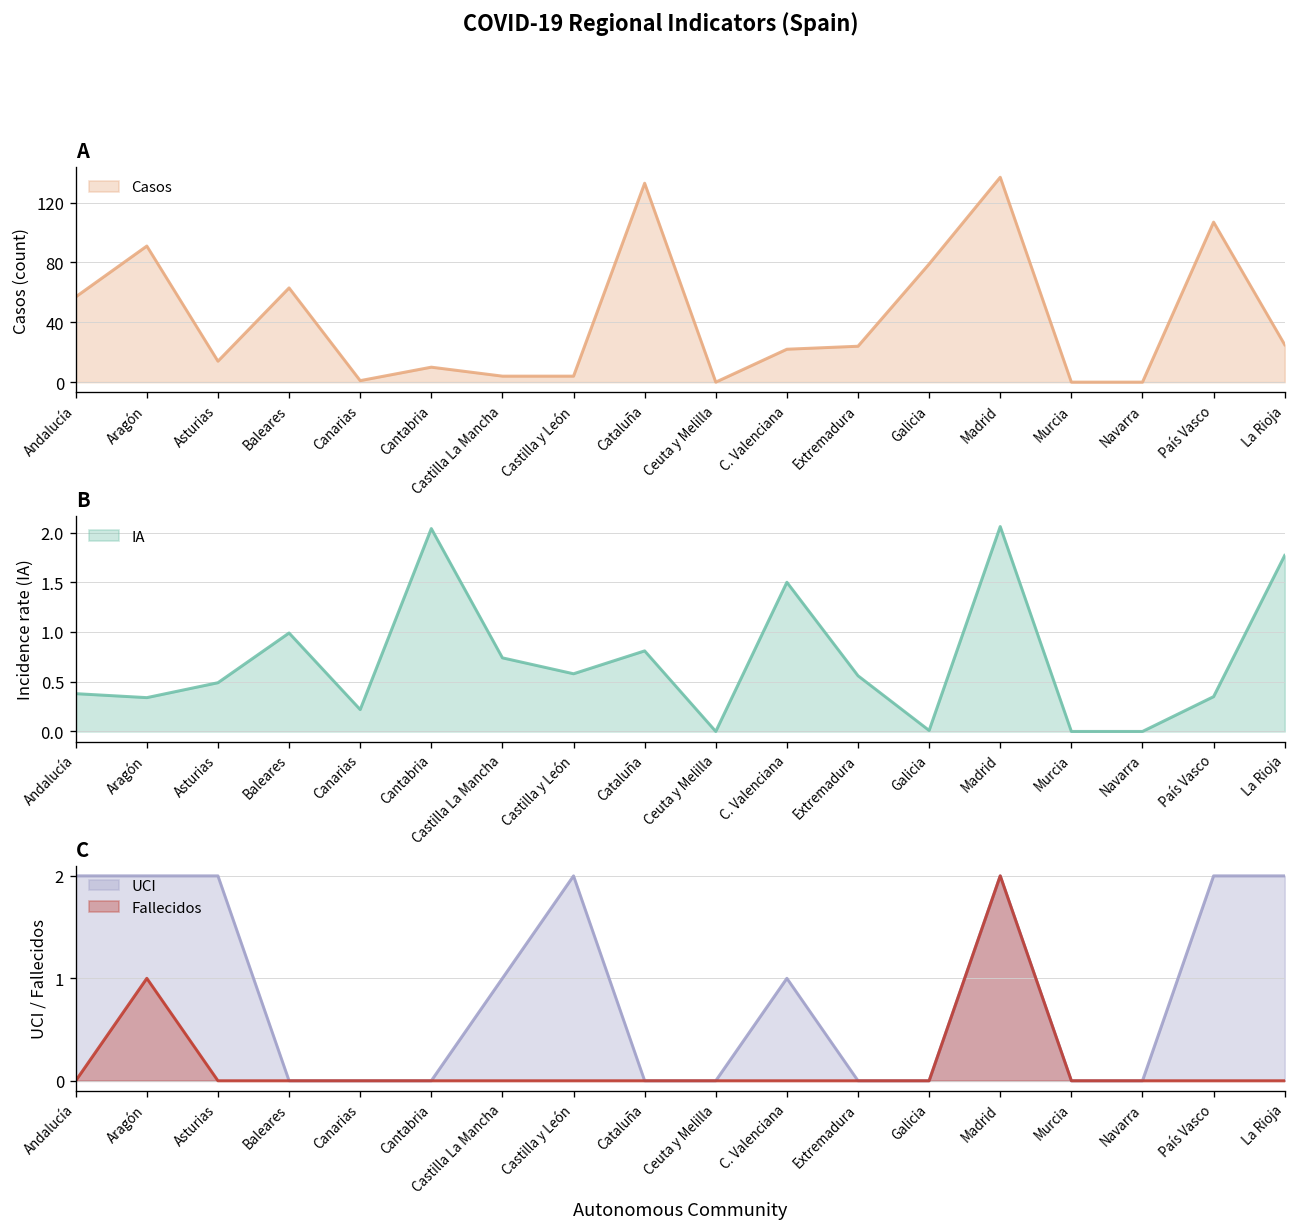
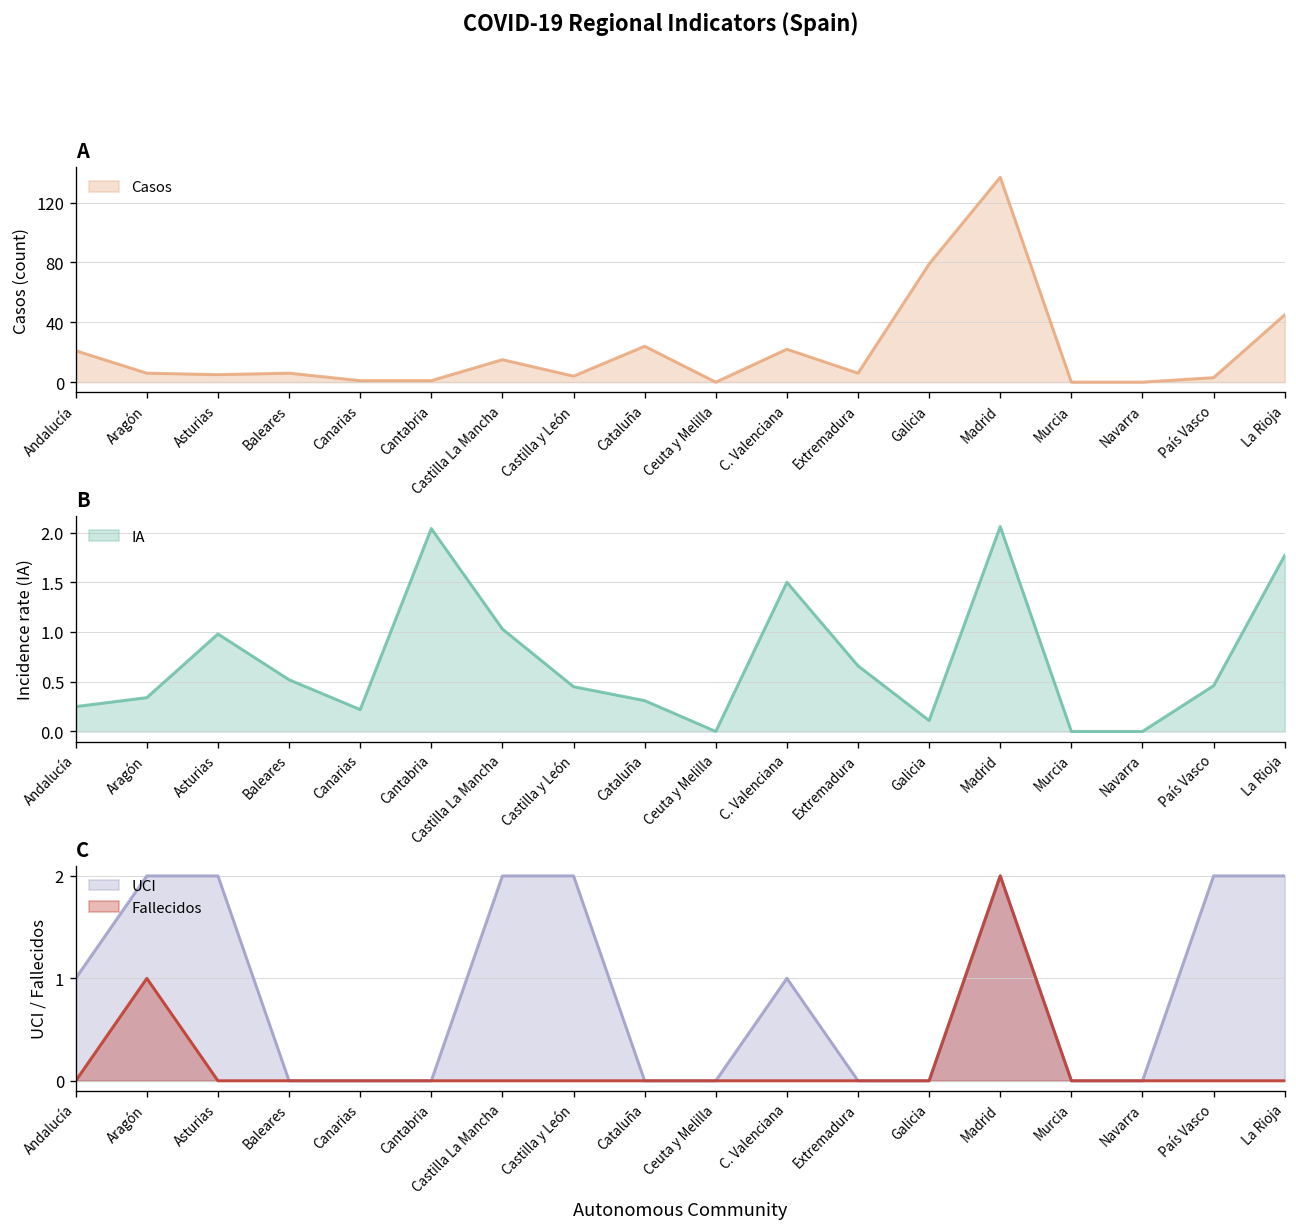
A, Andalucía: 57 -> 21
A, Aragón: 91 -> 6
A, Asturias: 14 -> 5
A, Baleares: 63 -> 6
A, Cantabria: 10 -> 1
A, Castilla La Mancha: 4 -> 15
A, Cataluña: 133 -> 24
A, Extremadura: 24 -> 6
A, País Vasco: 107 -> 3
A, La Rioja: 25 -> 45
B, Andalucía: 0.4 -> 0.3
B, Asturias: 0.5 -> 1.0
B, Baleares: 1.0 -> 0.5
B, Castilla La Mancha: 0.7 -> 1.0
B, Castilla y León: 0.6 -> 0.5
B, Cataluña: 0.8 -> 0.3
B, Extremadura: 0.6 -> 0.7
B, Galicia: 0.0 -> 0.1
B, País Vasco: 0.4 -> 0.5
C, UCI, Andalucía: 2 -> 1
C, UCI, Castilla La Mancha: 1 -> 2
